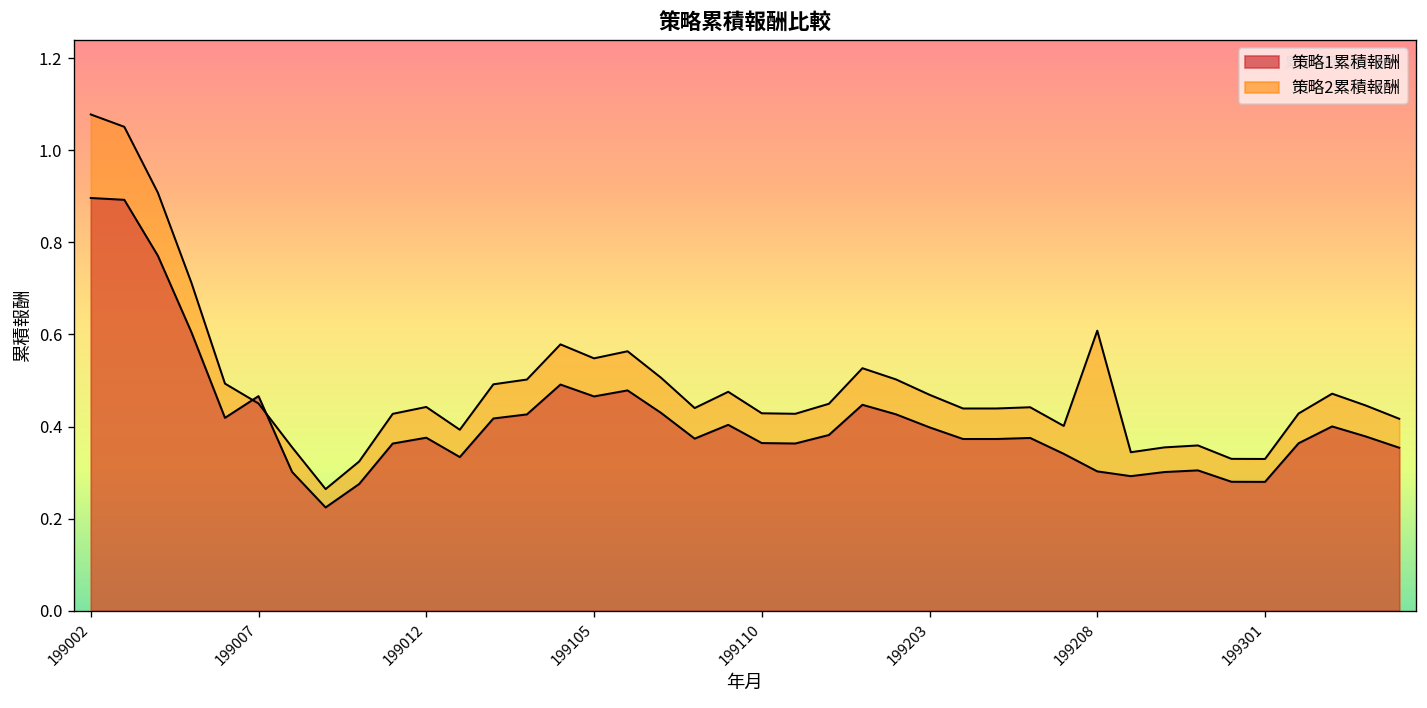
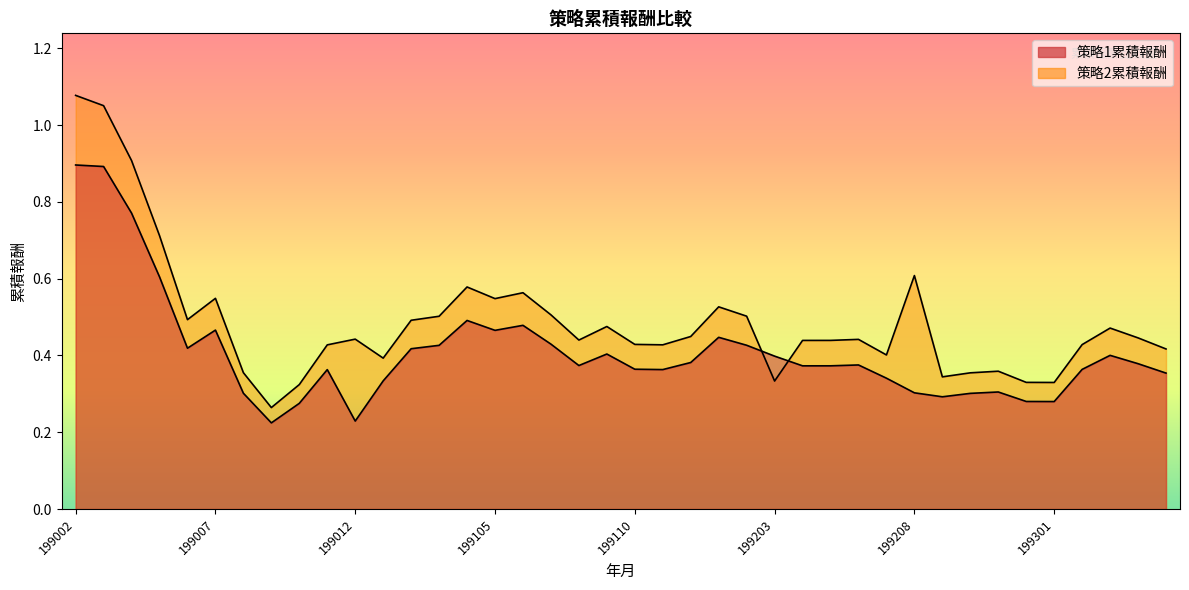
策略2累積報酬, 199007: 0.45 -> 0.55
策略1累積報酬, 199012: 0.38 -> 0.23
策略2累積報酬, 199203: 0.47 -> 0.33
